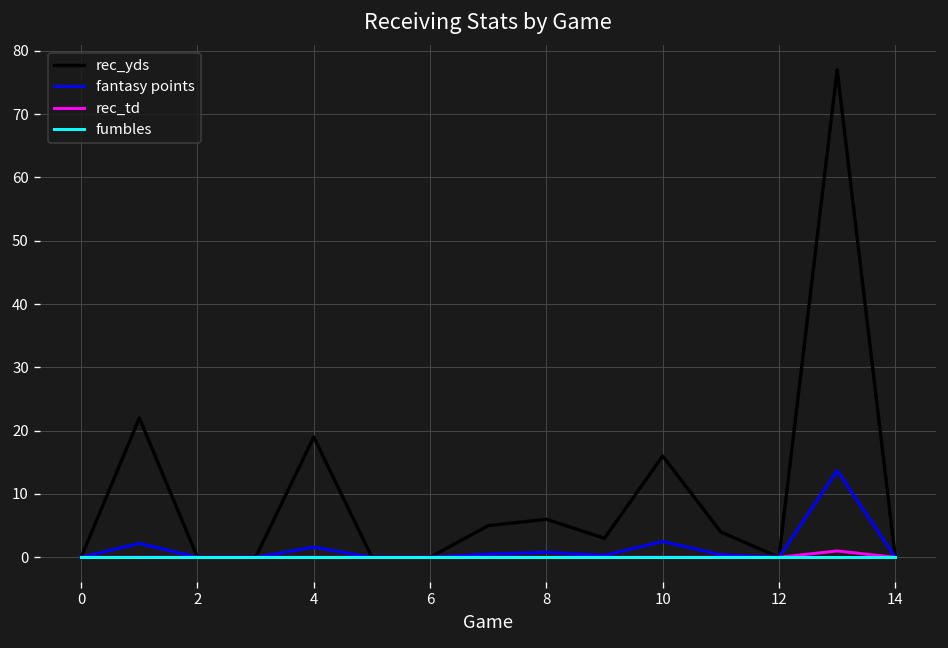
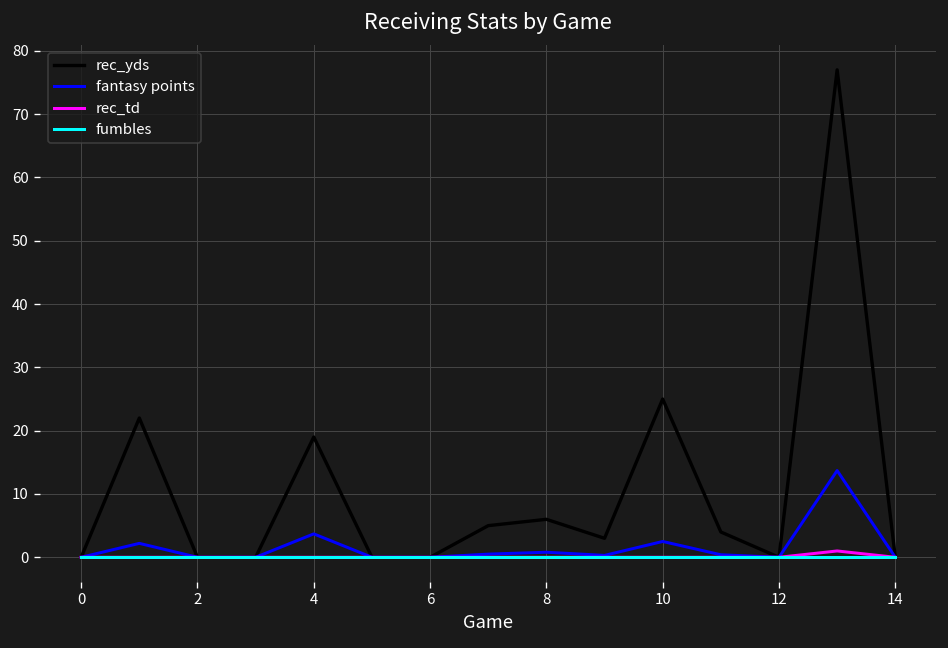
fantasy points, 4: 2 -> 4
rec_yds, 10: 16 -> 25
